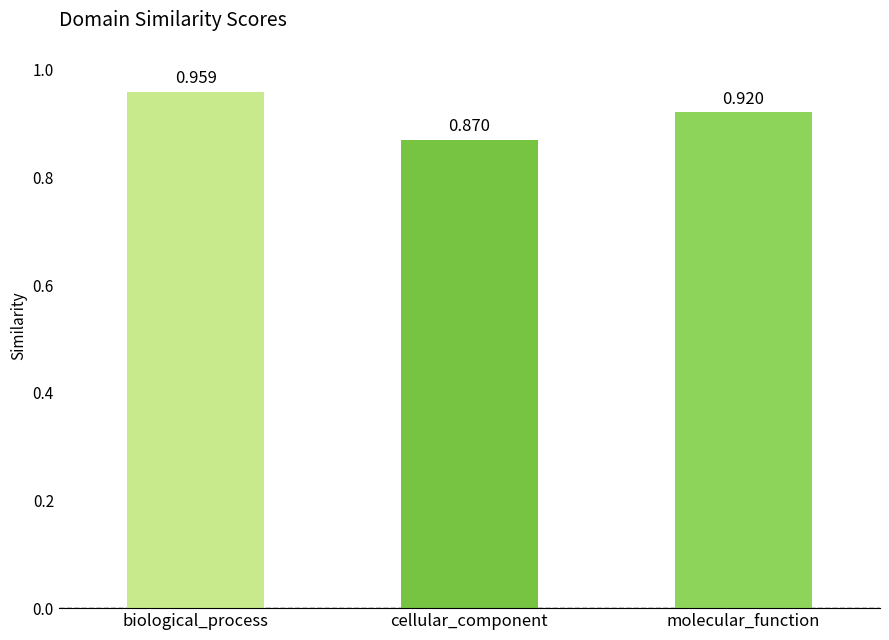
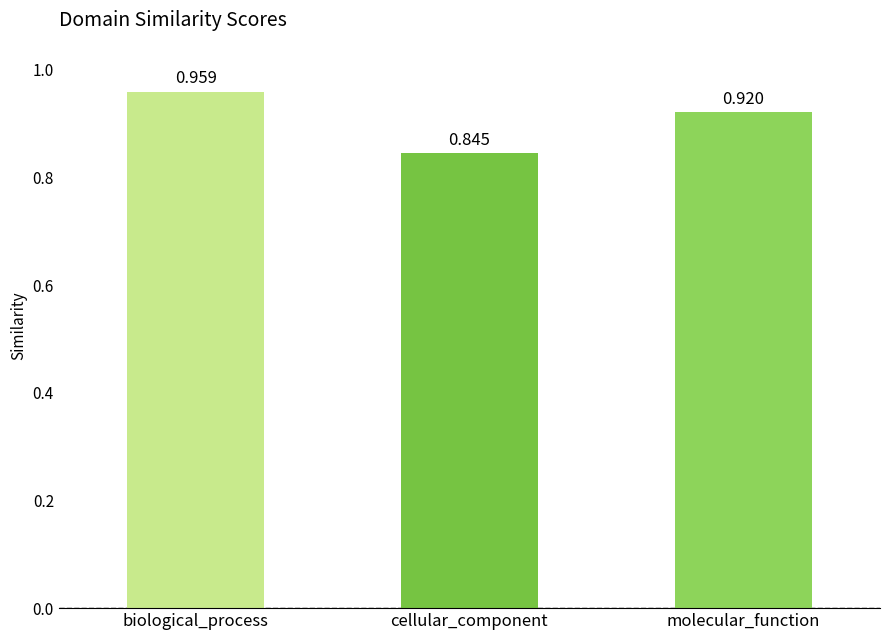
cellular_component: 0.870 -> 0.845
